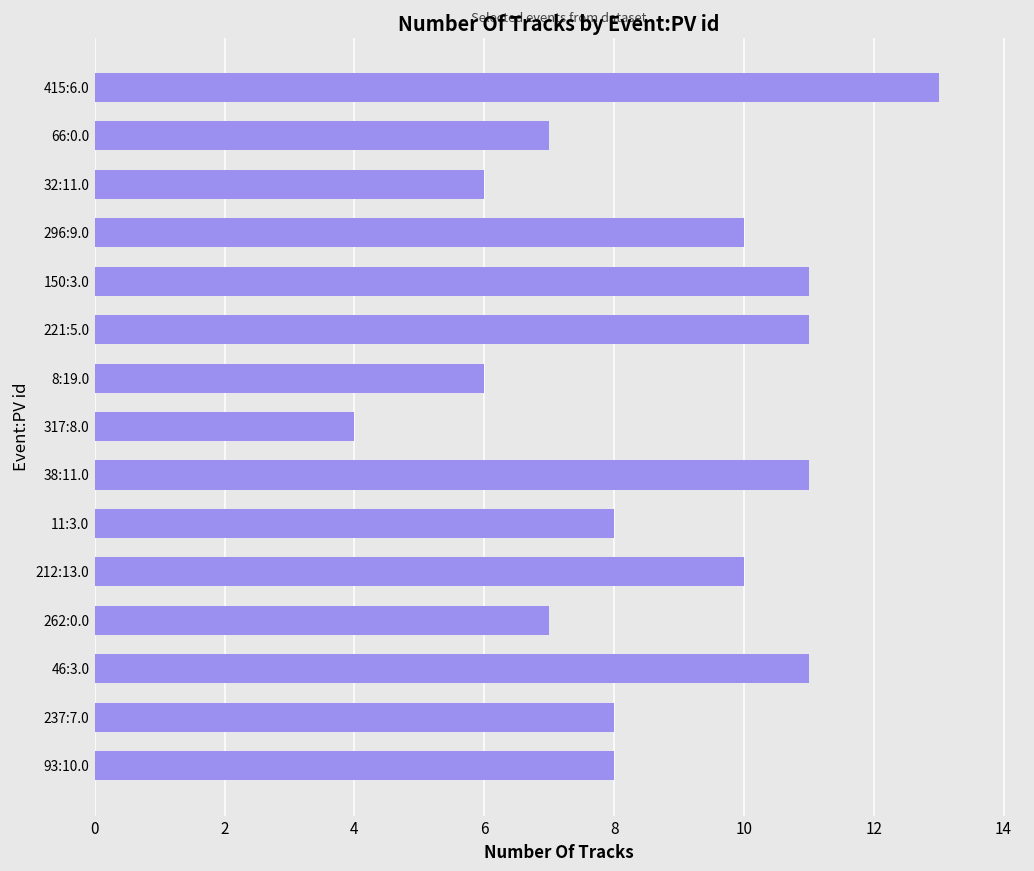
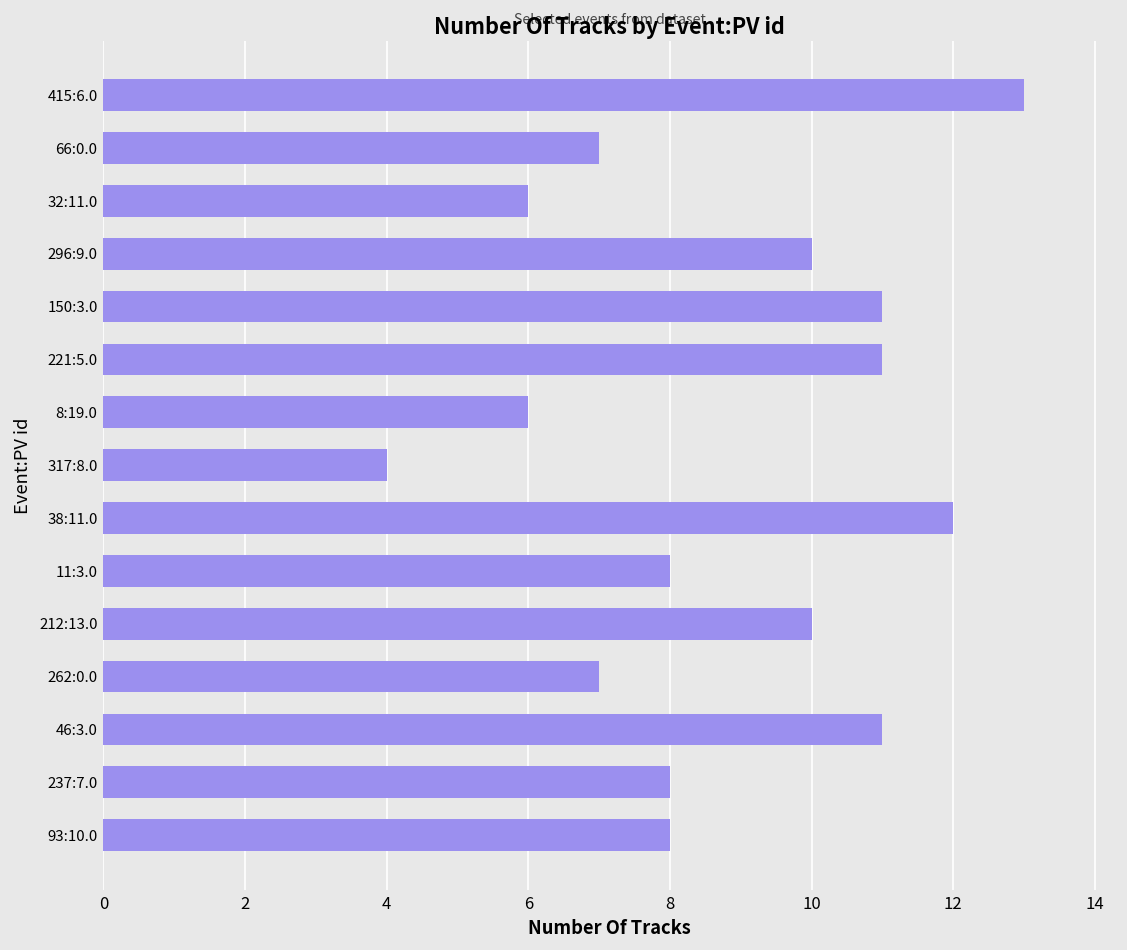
38:11.0: 11 -> 12
